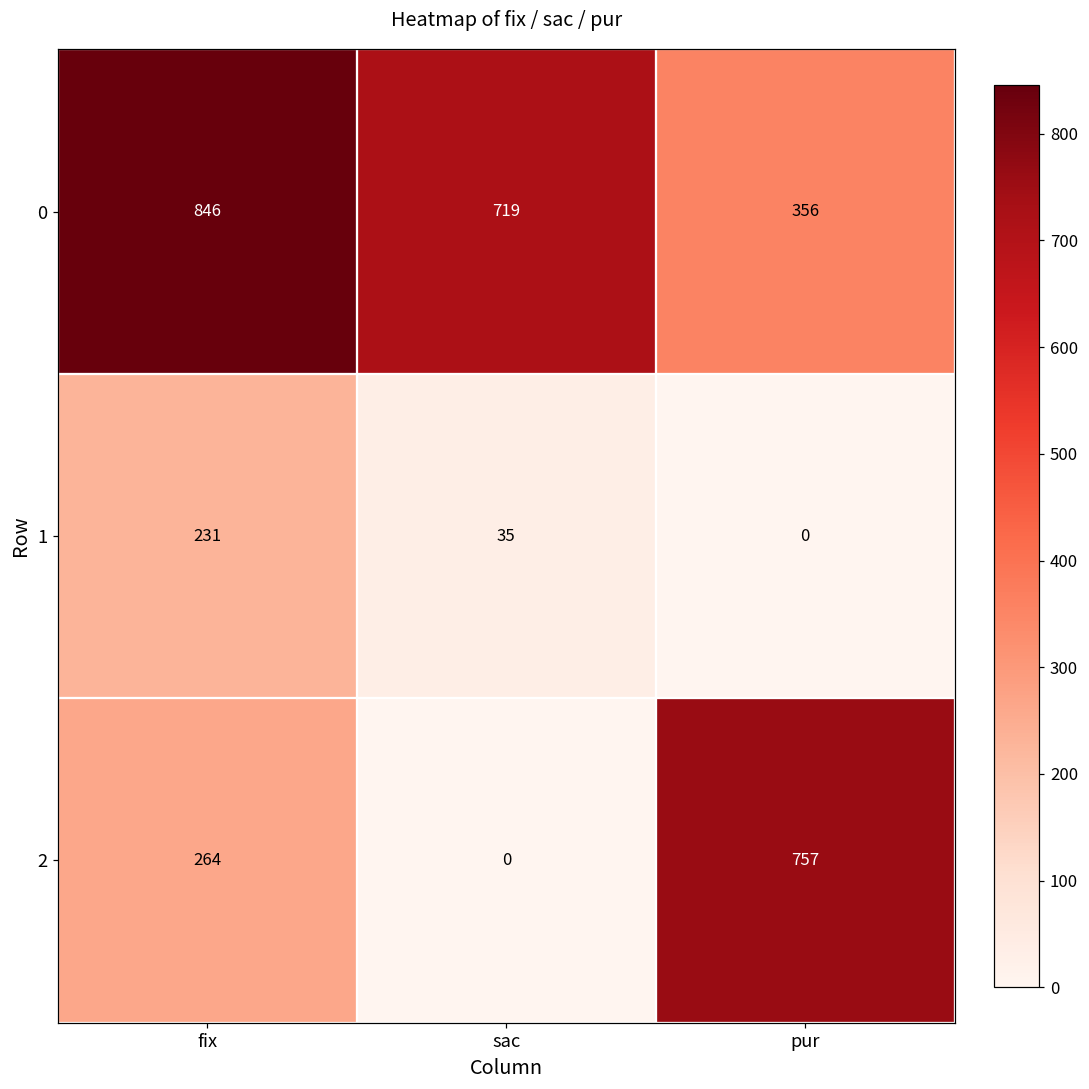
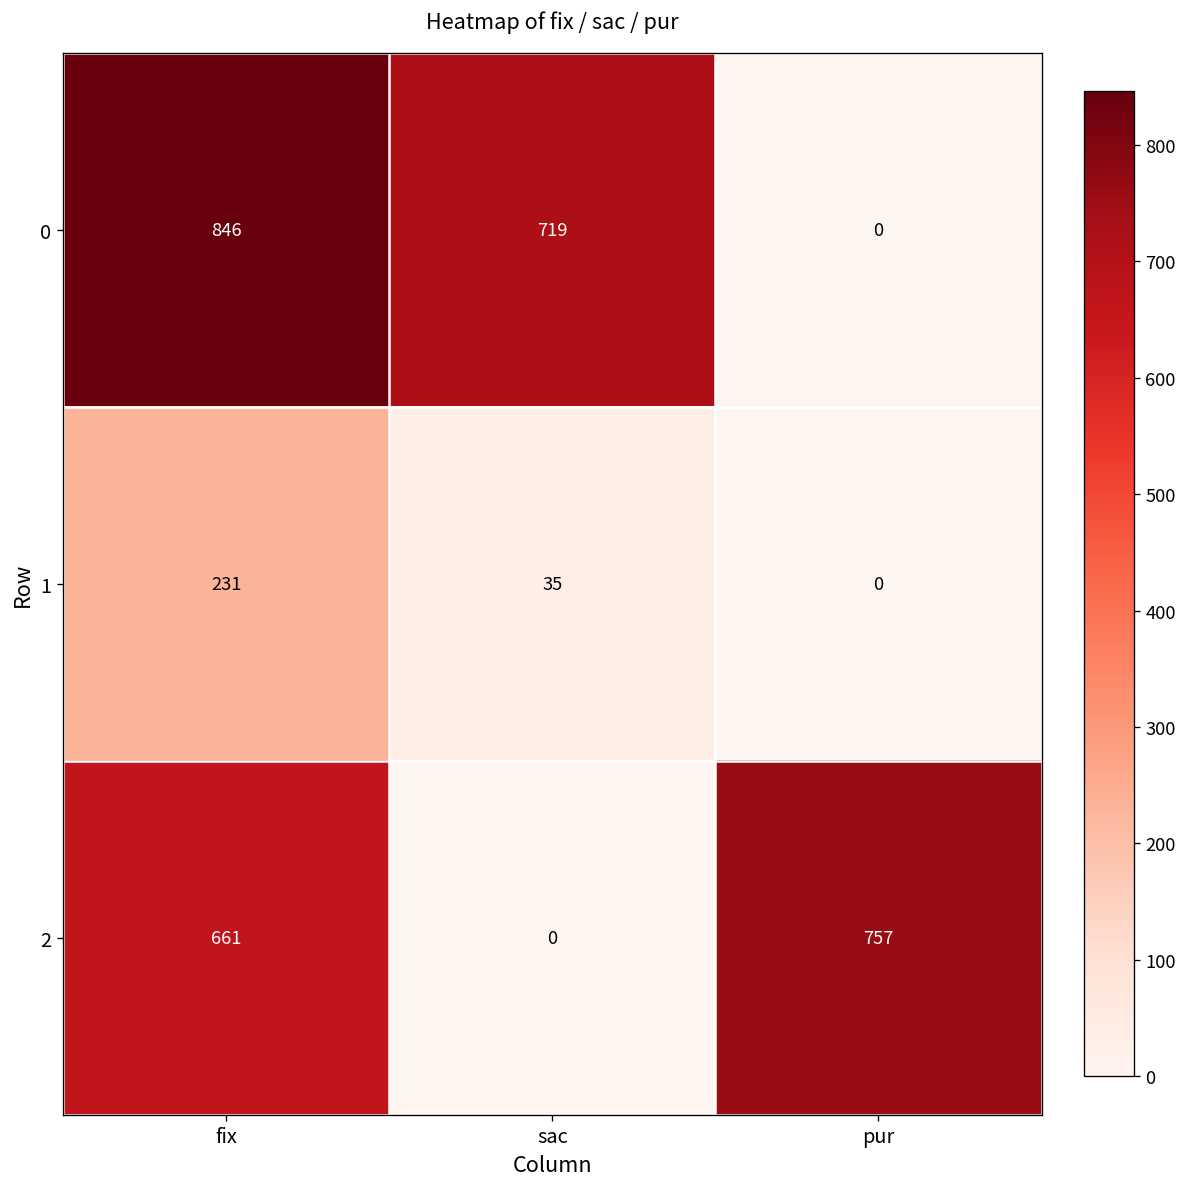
0, pur: 356 -> 0
2, fix: 264 -> 661
